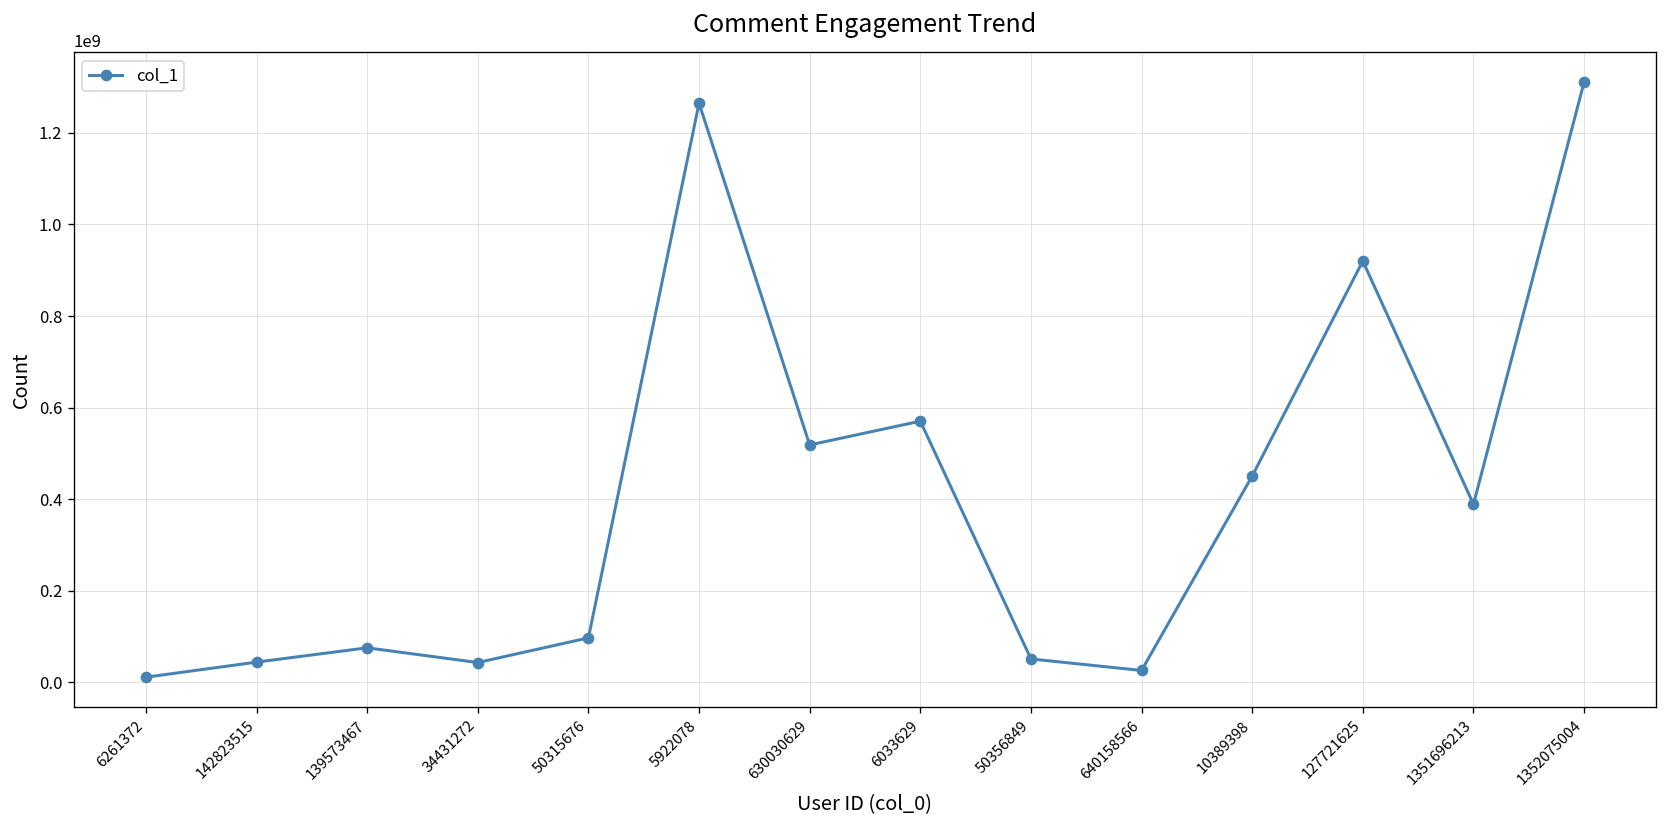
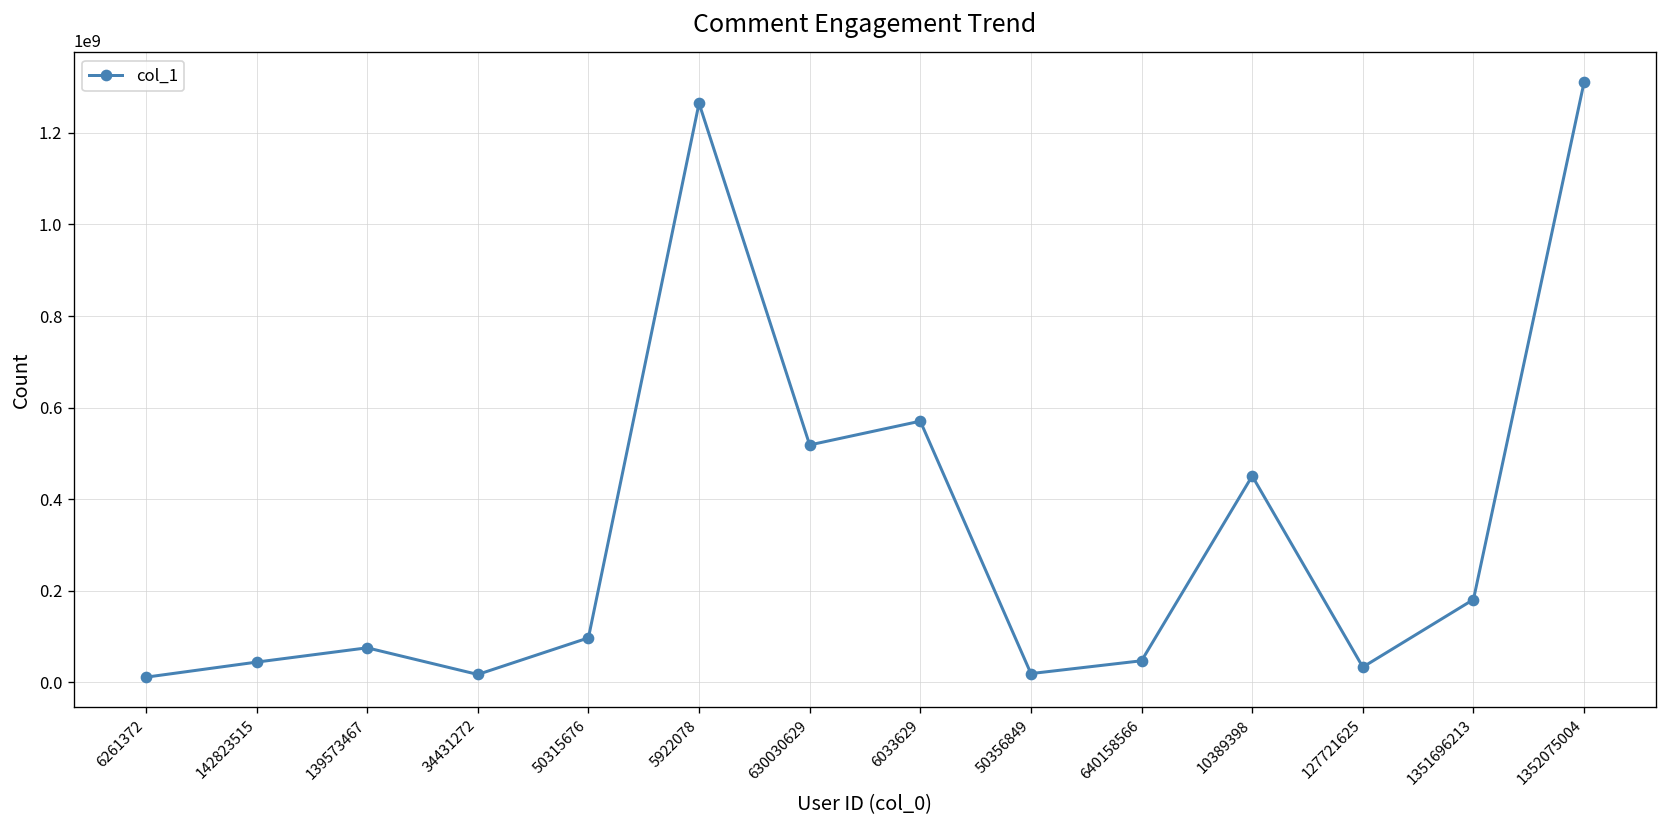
34431272: 40000000 -> 20000000
50356849: 50000000 -> 20000000
640158566: 30000000 -> 50000000
127721625: 920000000 -> 30000000
1351696213: 390000000 -> 180000000
